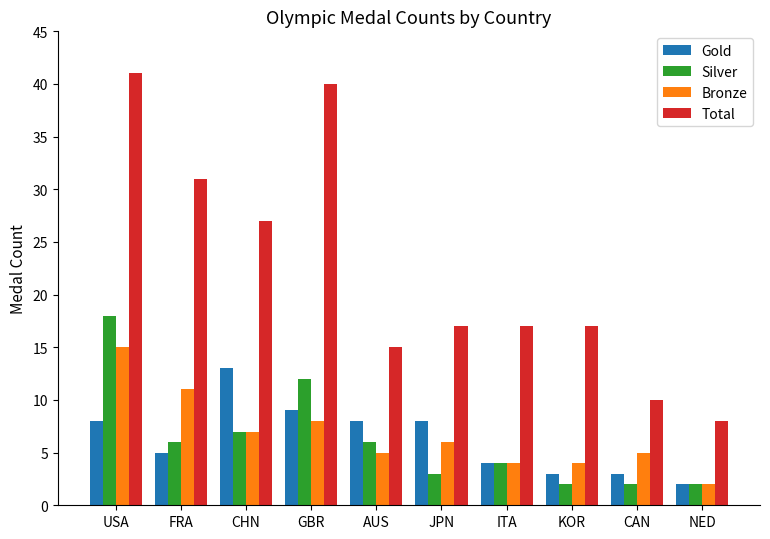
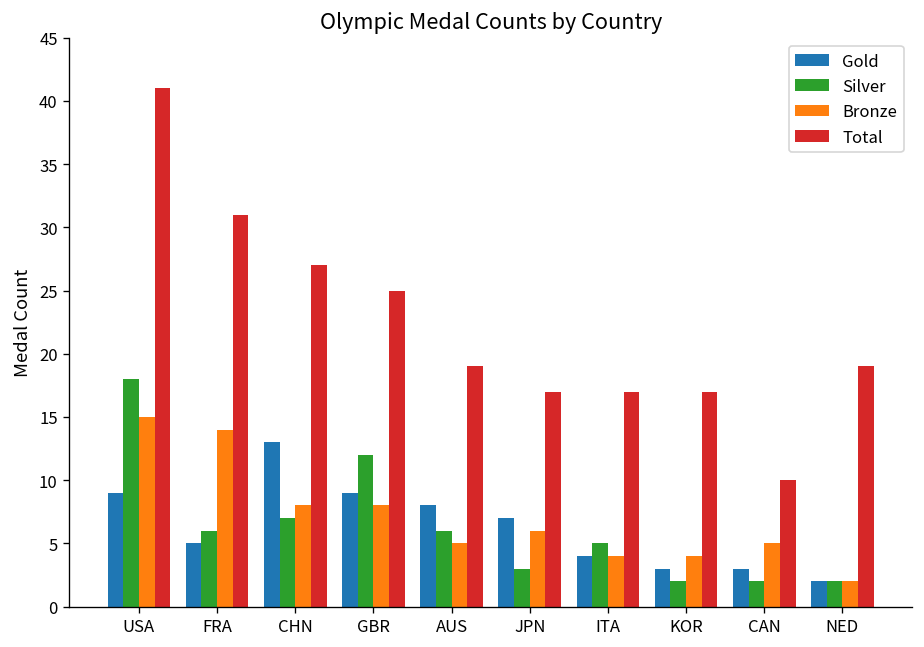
Gold, USA: 8 -> 9
Bronze, FRA: 11 -> 14
Bronze, CHN: 7 -> 8
Total, GBR: 40 -> 25
Total, AUS: 15 -> 19
Gold, JPN: 8 -> 7
Silver, ITA: 4 -> 5
Total, NED: 8 -> 19
